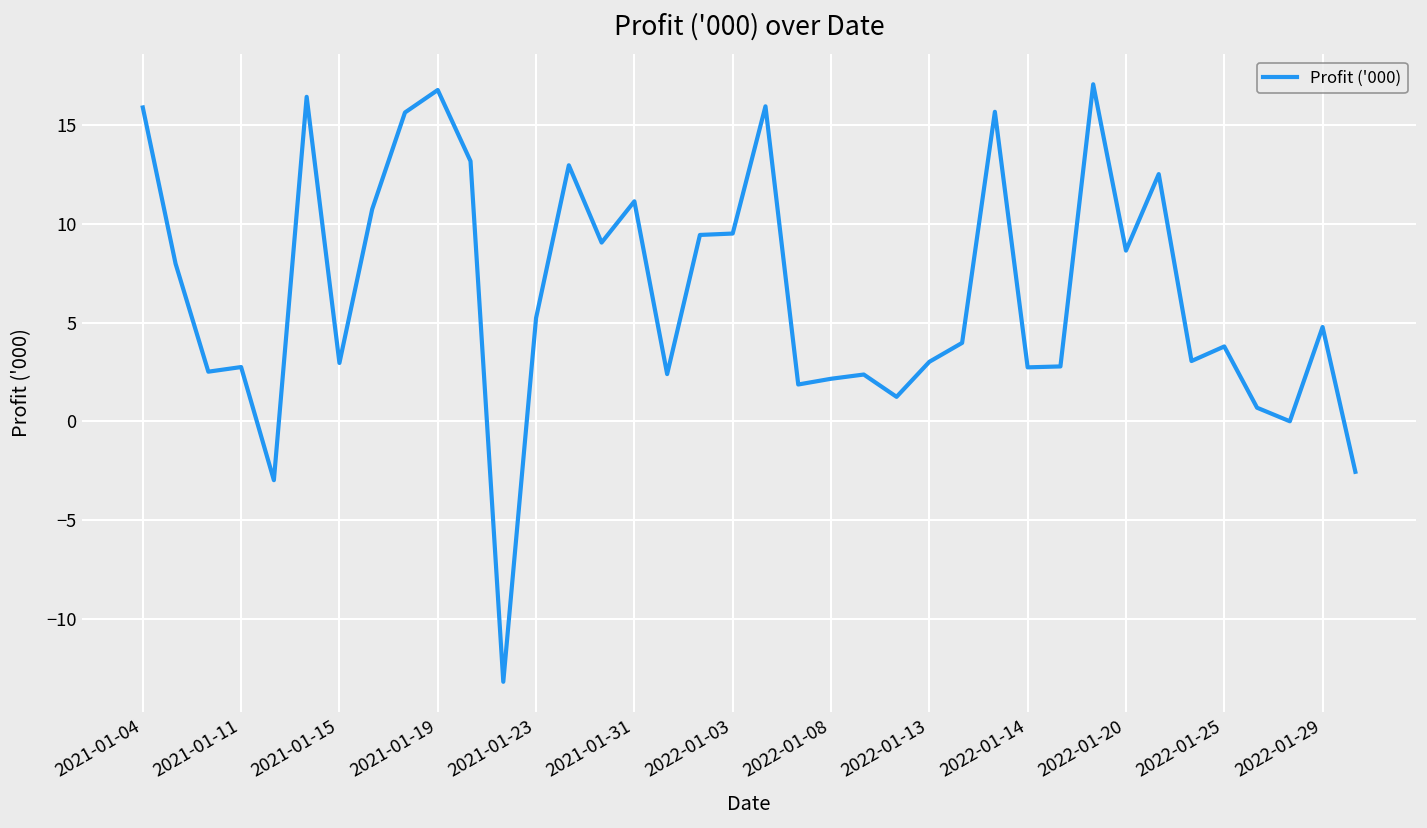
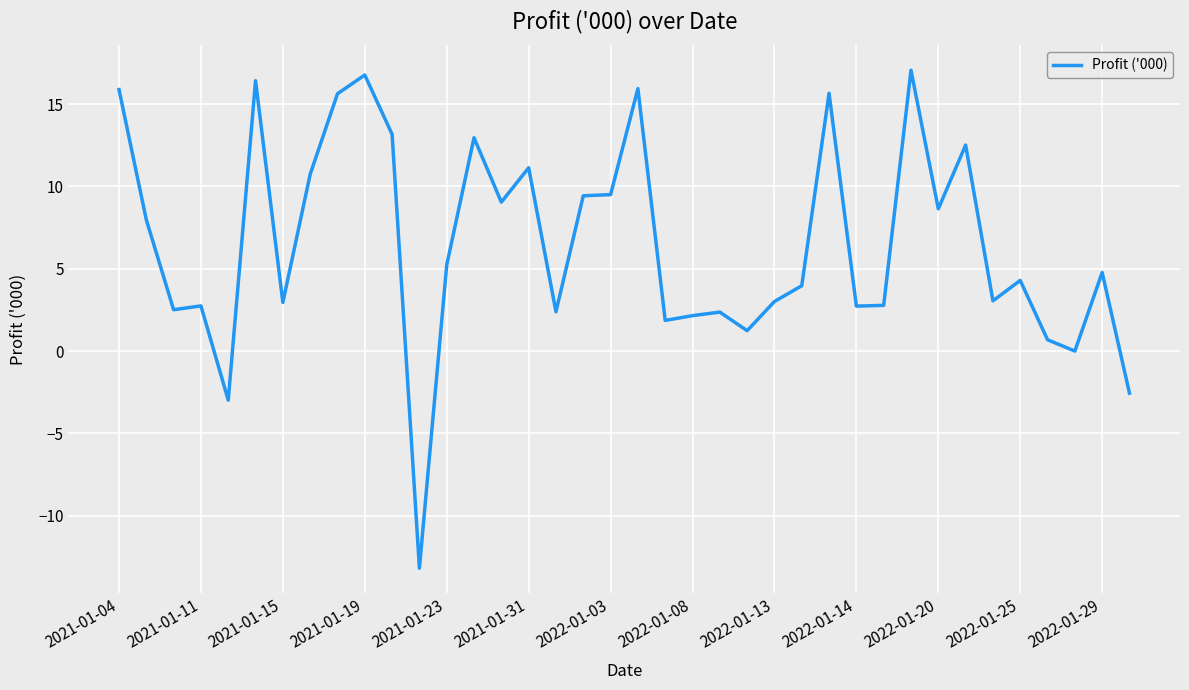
2022-01-25: 3.8 -> 4.3
